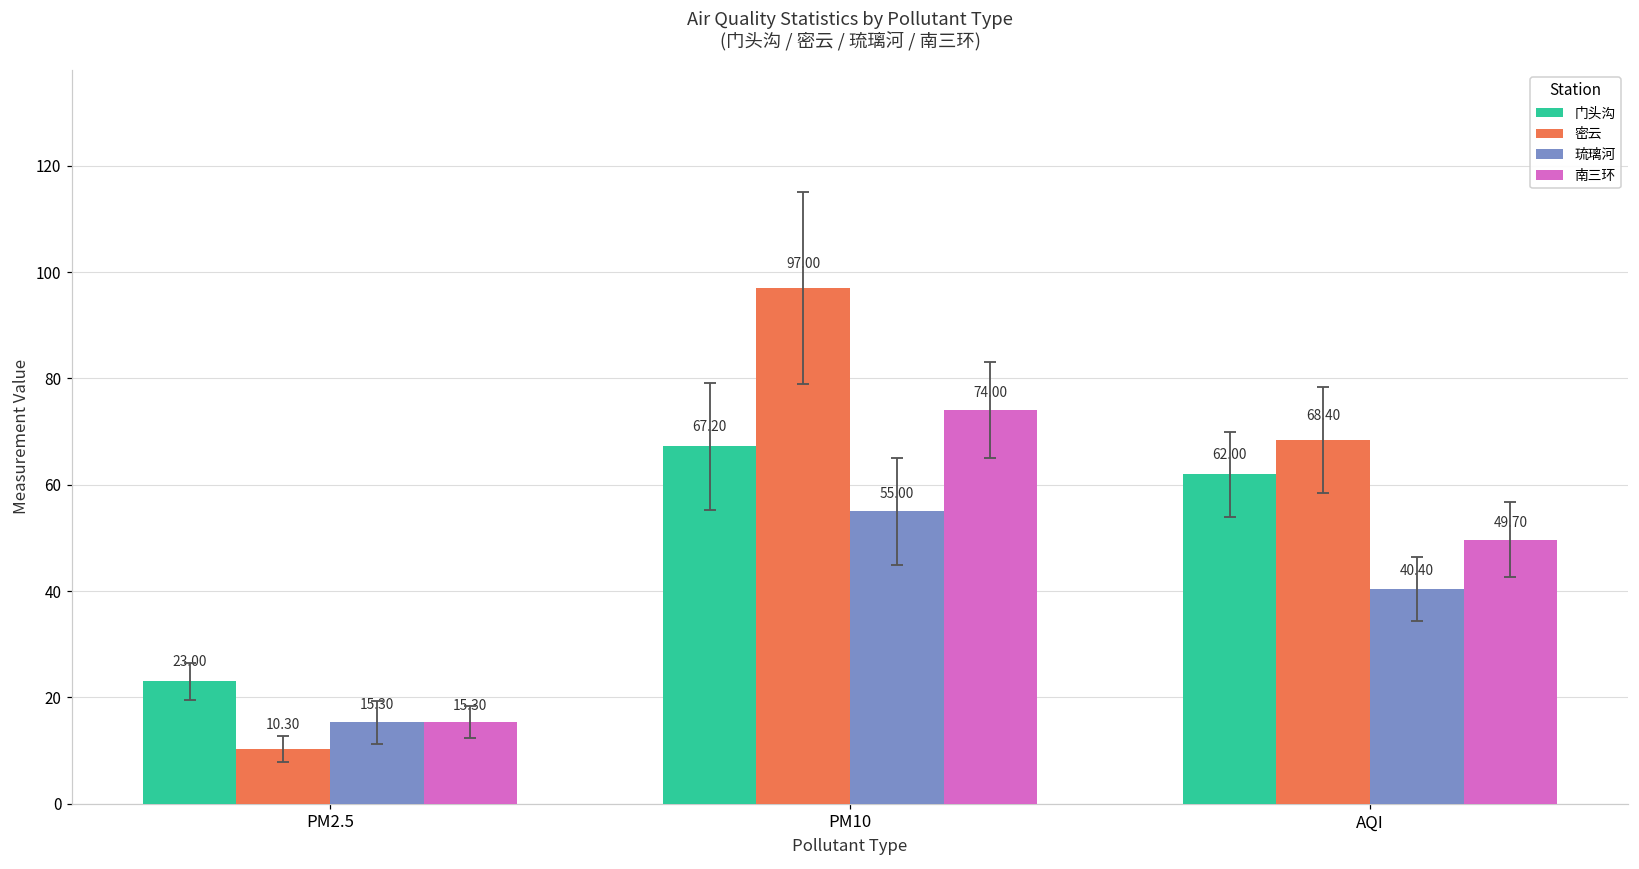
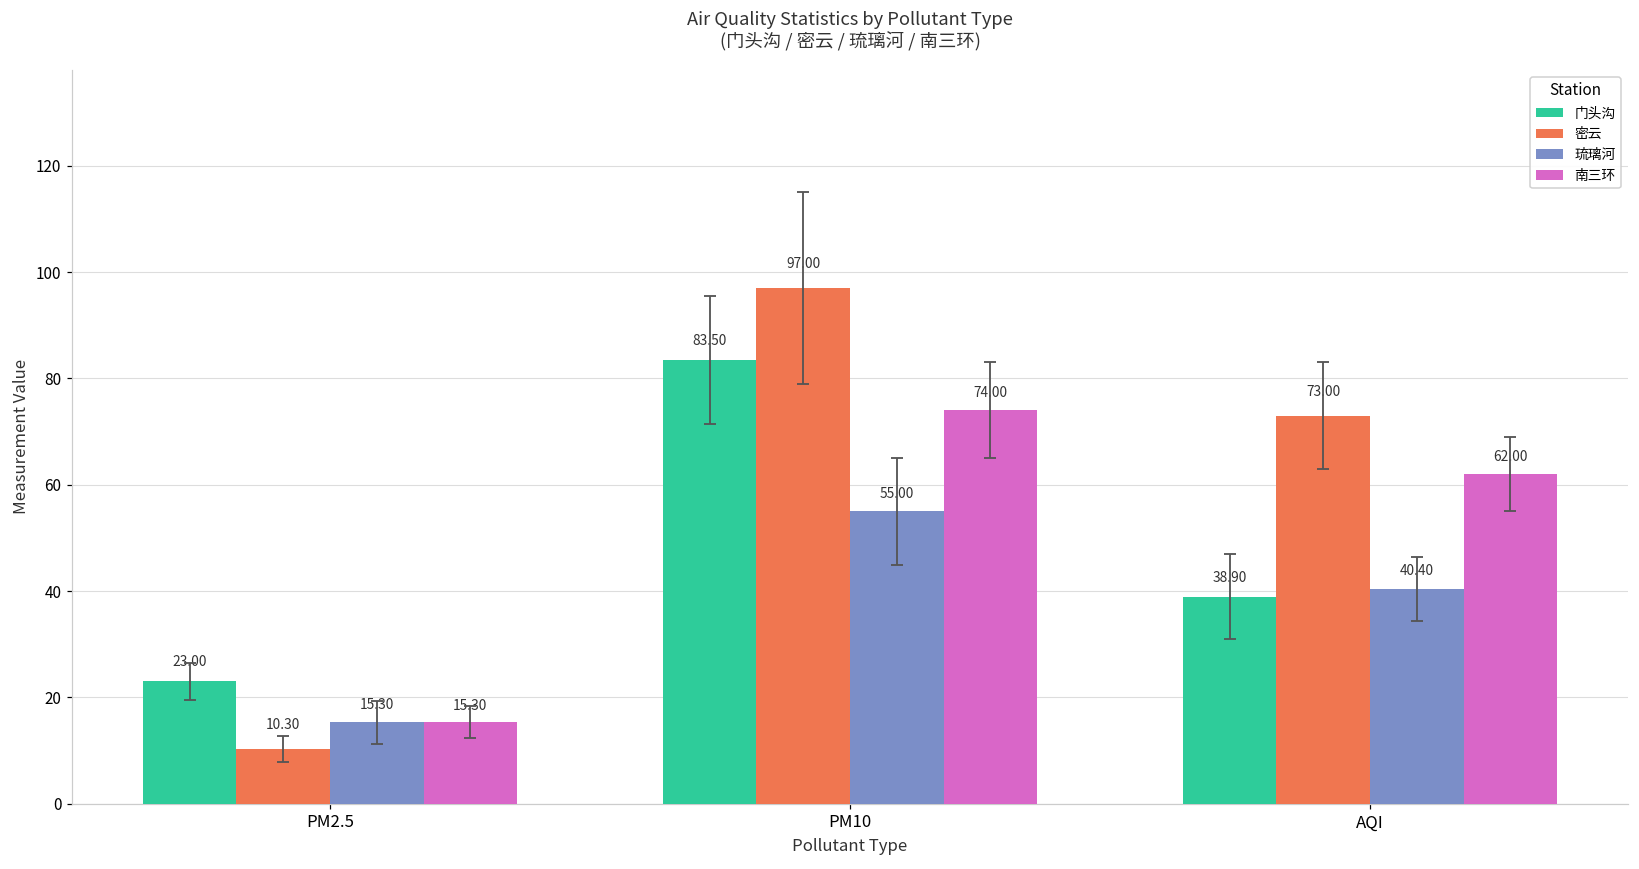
门头沟, PM10: 67.20 -> 83.50
门头沟, AQI: 62.00 -> 38.90
密云, AQI: 68.40 -> 73.00
南三环, AQI: 49.70 -> 62.00
